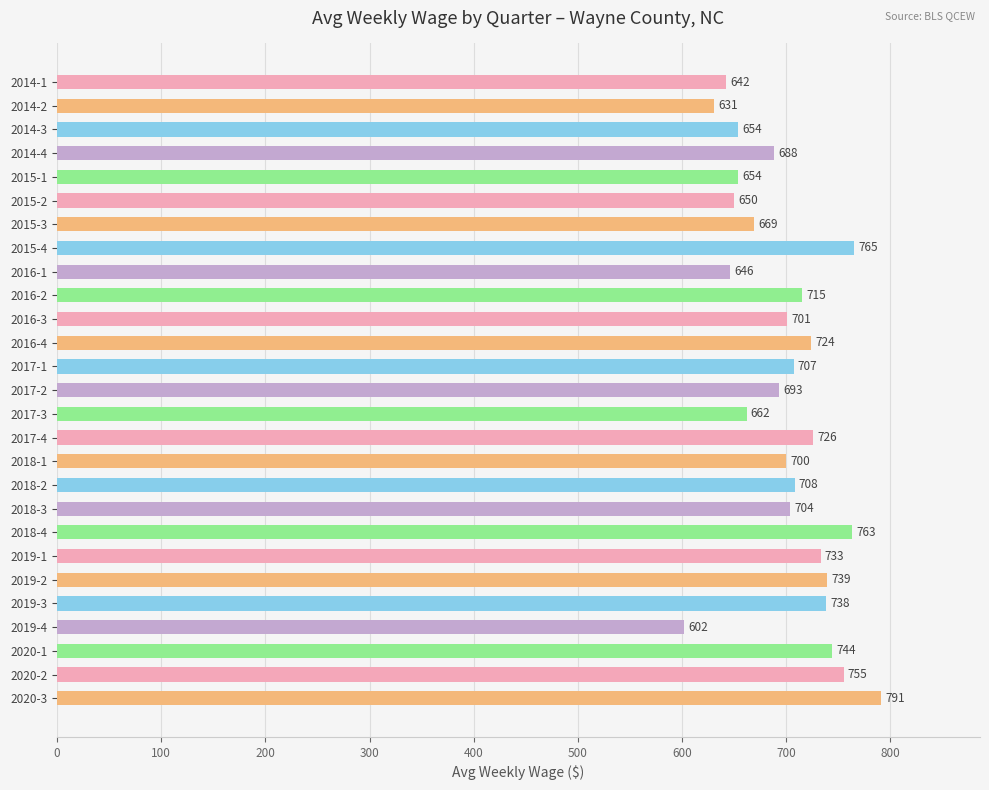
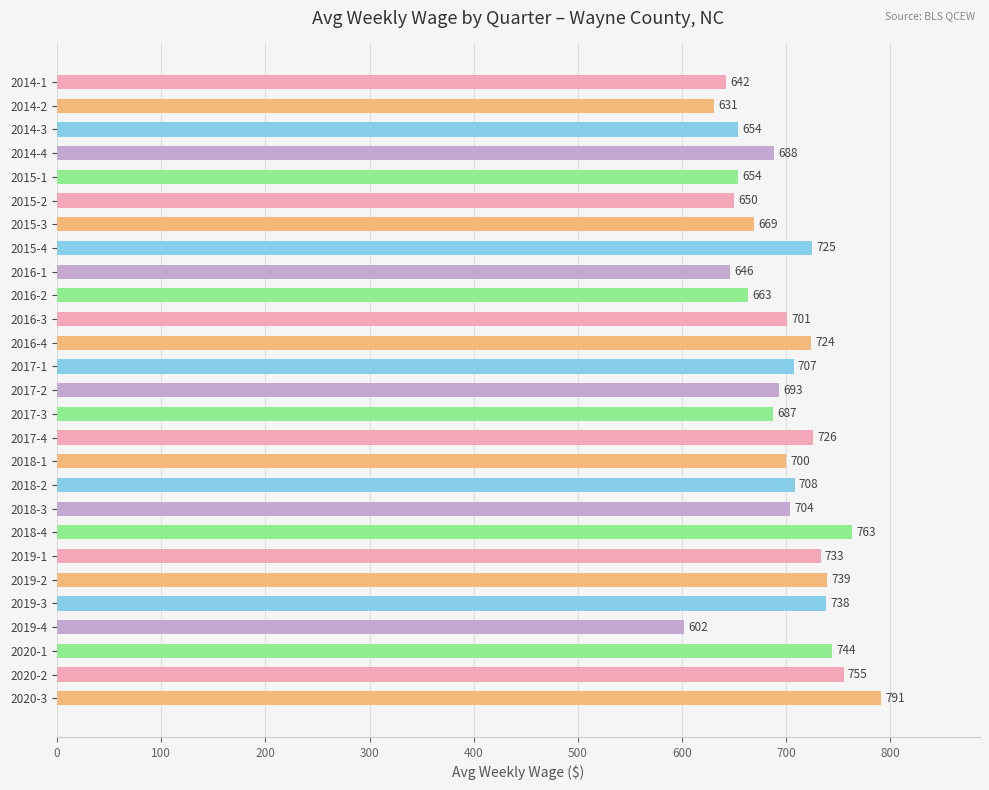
2015-4: 765 -> 725
2016-2: 715 -> 663
2017-3: 662 -> 687
